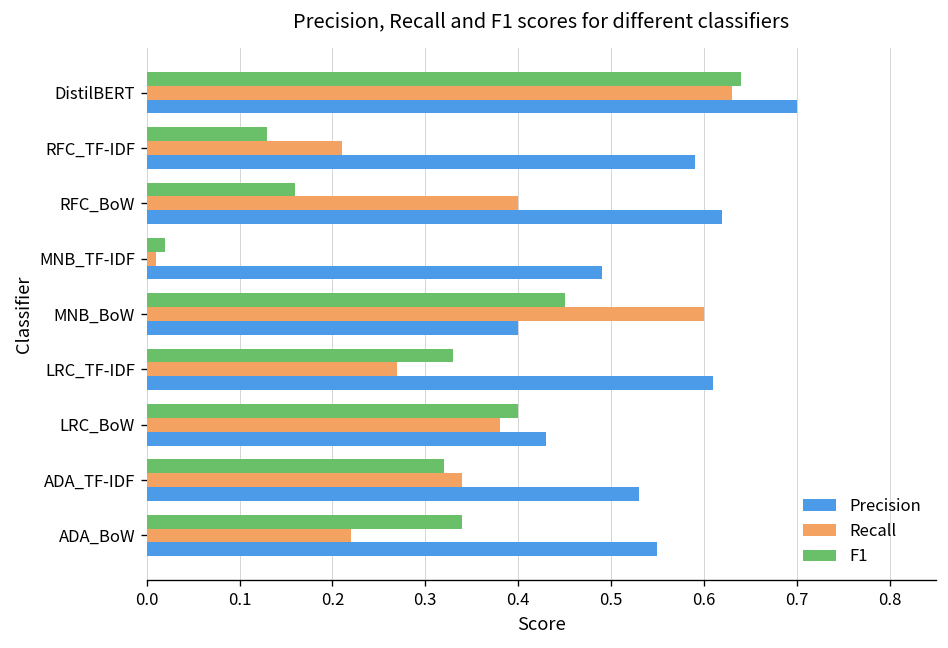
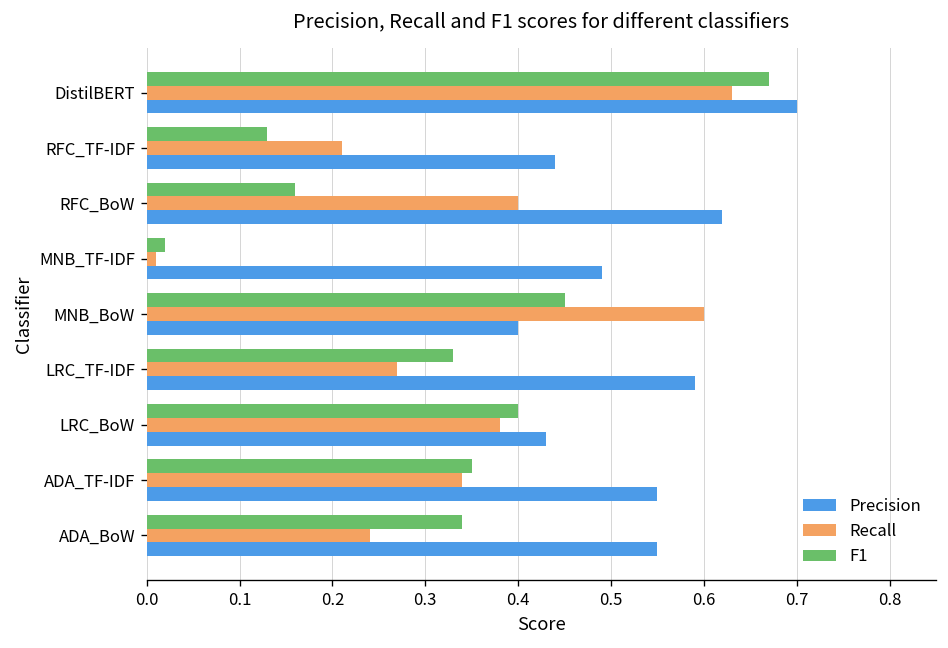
F1, DistilBERT: 0.64 -> 0.67
Precision, RFC_TF-IDF: 0.59 -> 0.44
Precision, LRC_TF-IDF: 0.61 -> 0.59
F1, ADA_TF-IDF: 0.32 -> 0.35
Precision, ADA_TF-IDF: 0.53 -> 0.55
Recall, ADA_BoW: 0.22 -> 0.24
